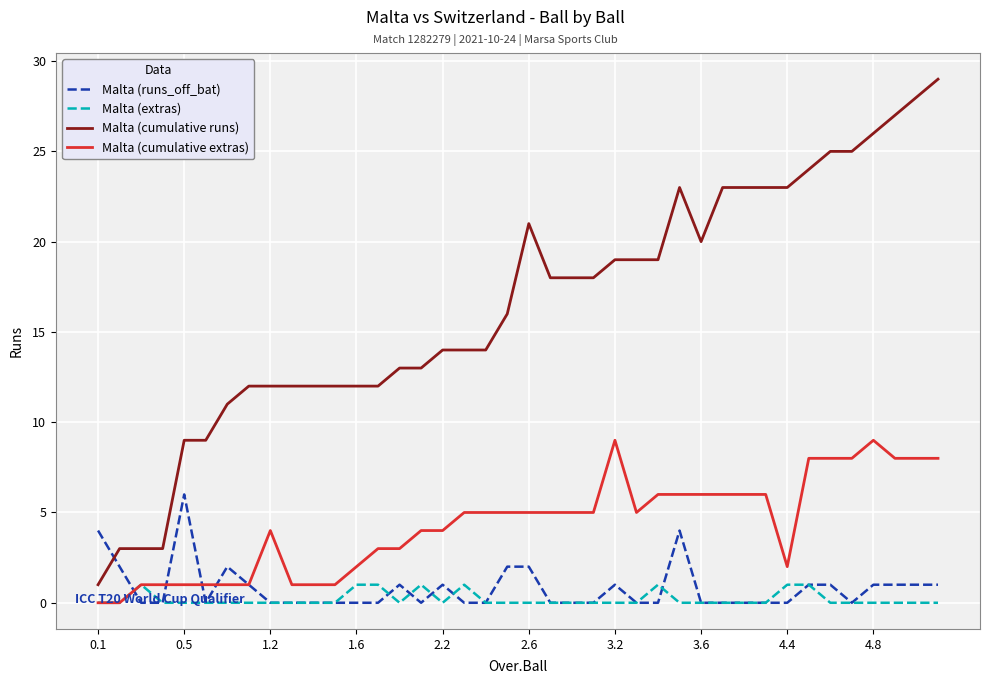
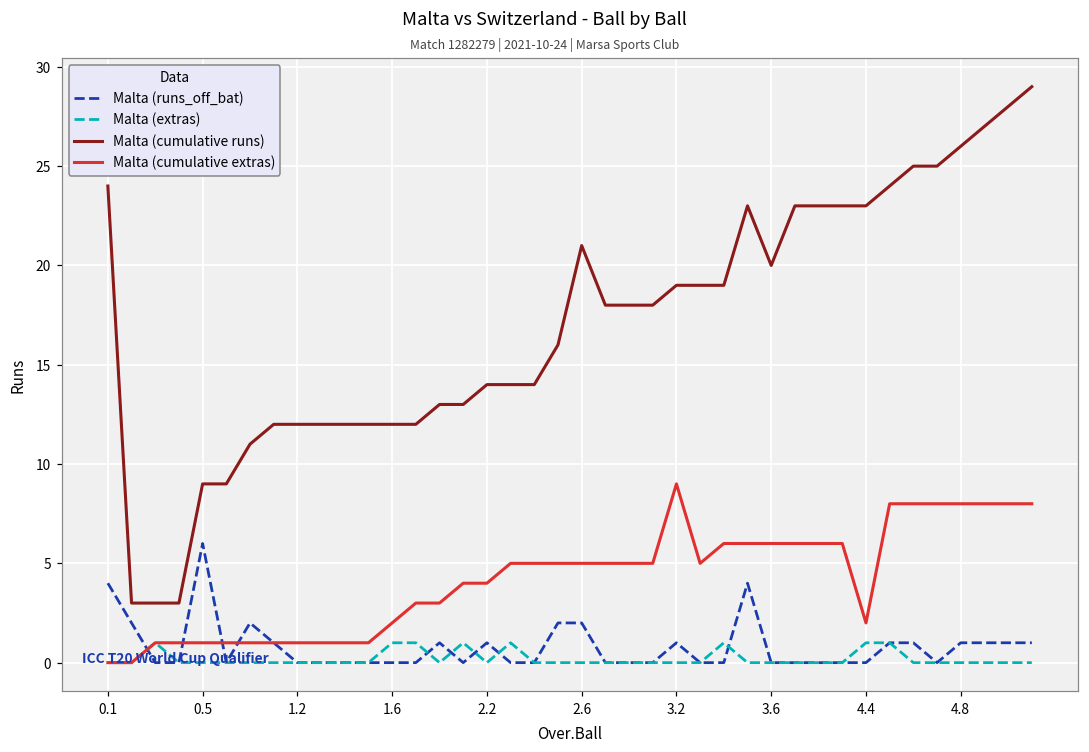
Malta (cumulative runs), 0.1: 1 -> 24
Malta (cumulative extras), 1.2: 4 -> 1
Malta (cumulative extras), 4.8: 9 -> 8
